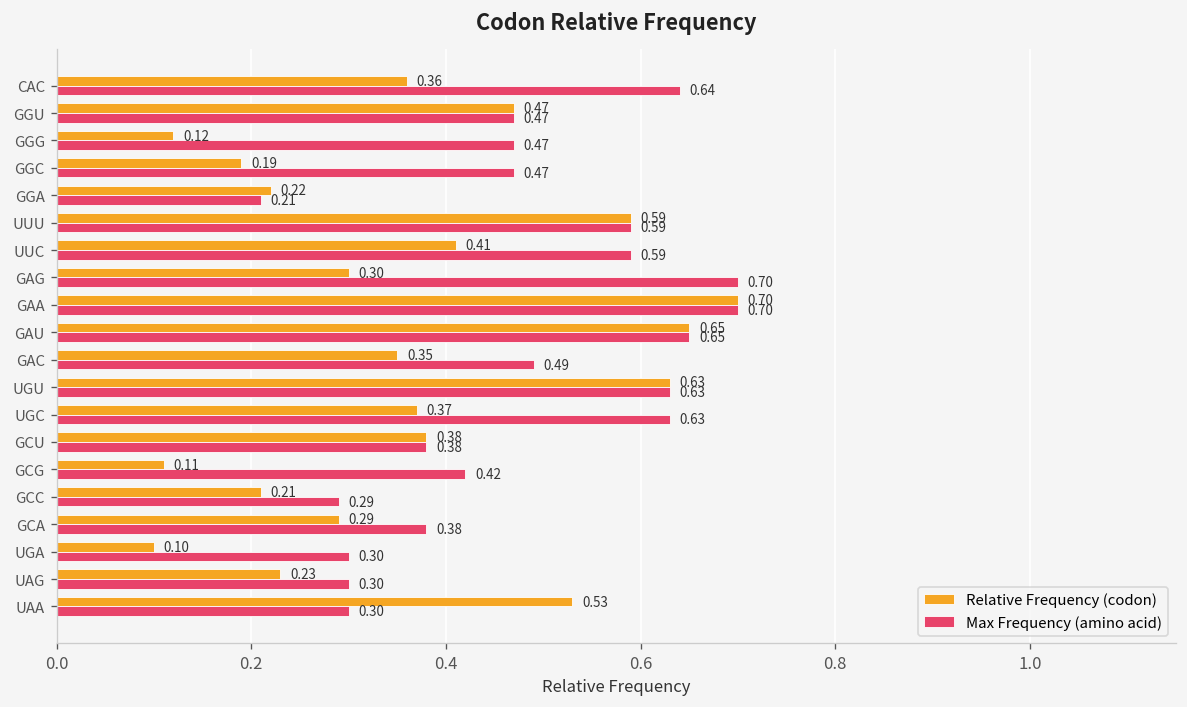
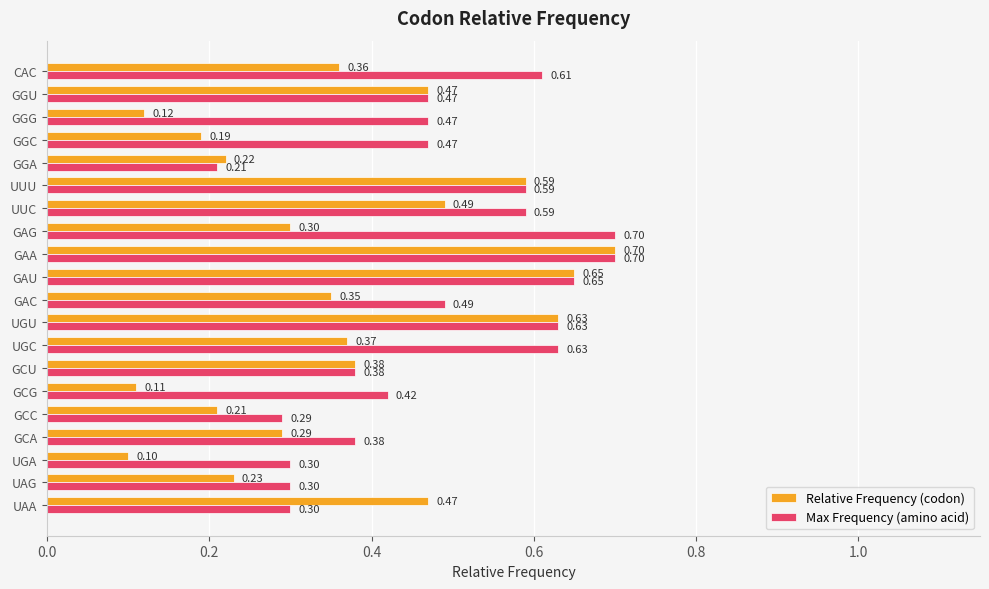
Max Frequency (amino acid), CAC: 0.64 -> 0.61
Relative Frequency (codon), UUC: 0.41 -> 0.49
Relative Frequency (codon), UAA: 0.53 -> 0.47
